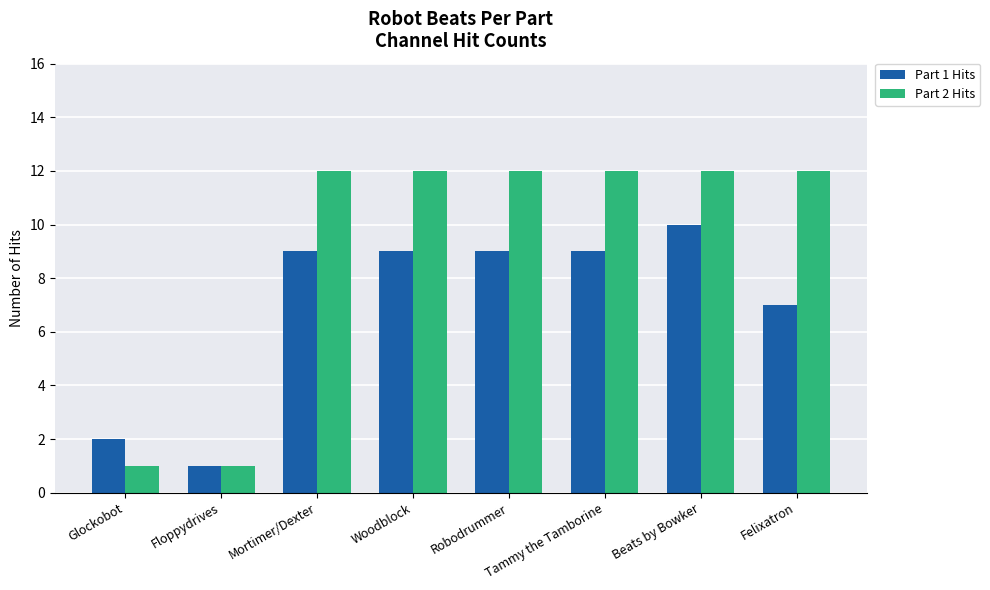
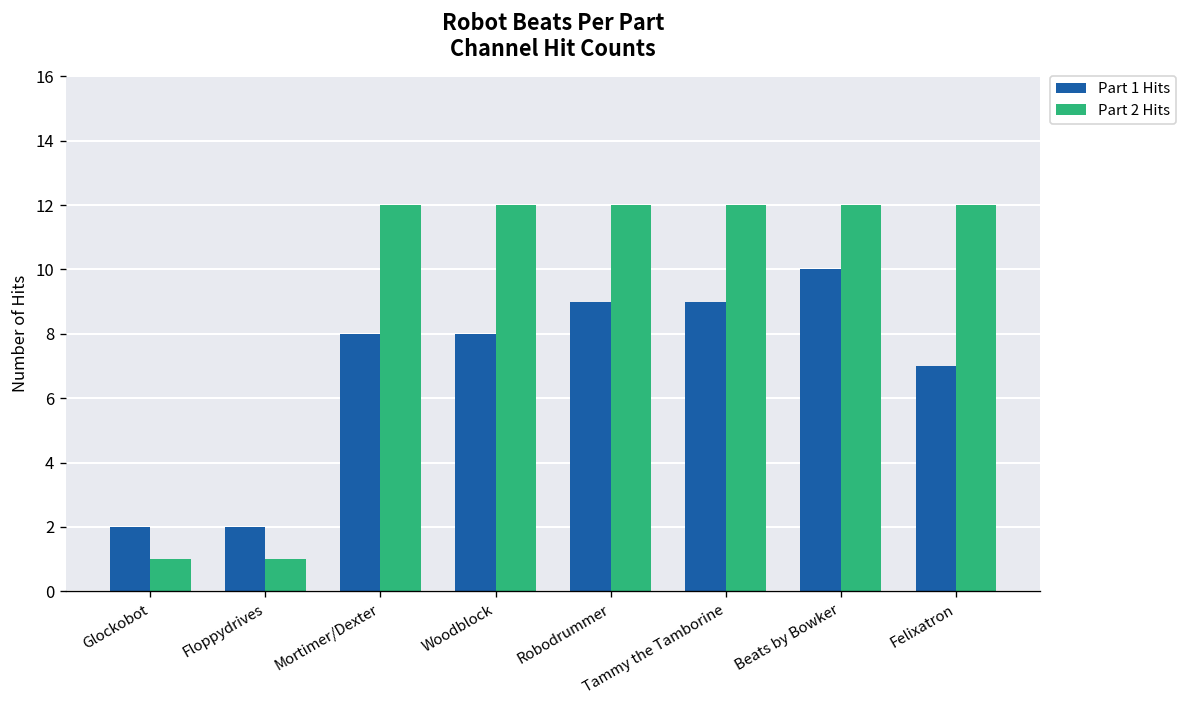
Part 1 Hits, Floppydrives: 1 -> 2
Part 1 Hits, Mortimer/Dexter: 9 -> 8
Part 1 Hits, Woodblock: 9 -> 8
